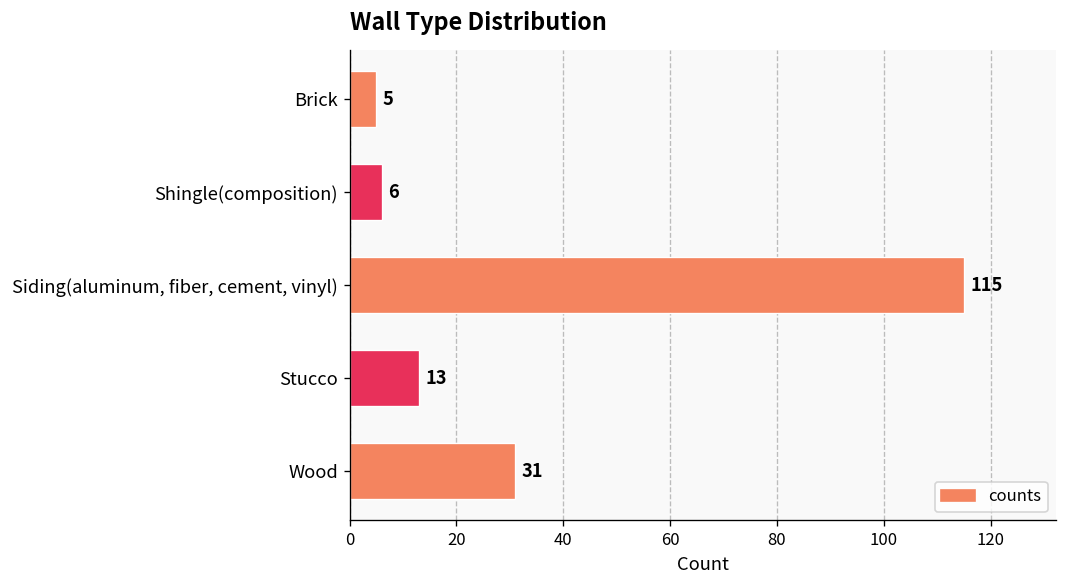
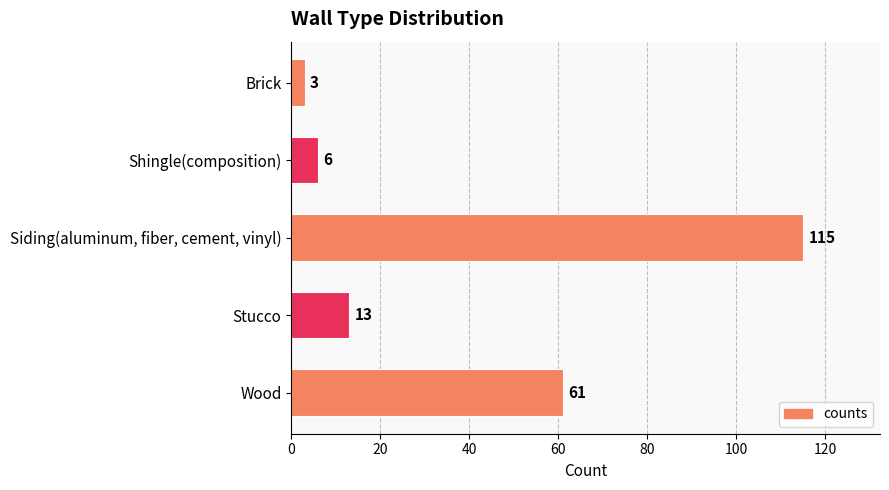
Brick: 5 -> 3
Wood: 31 -> 61
